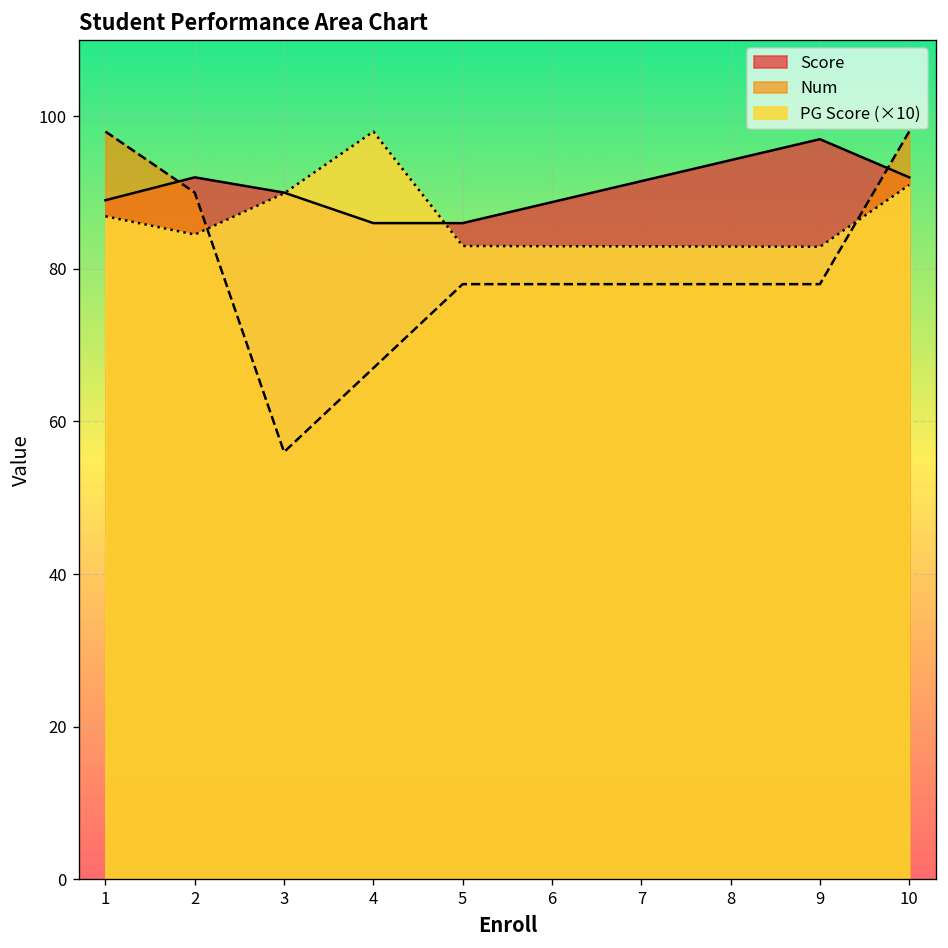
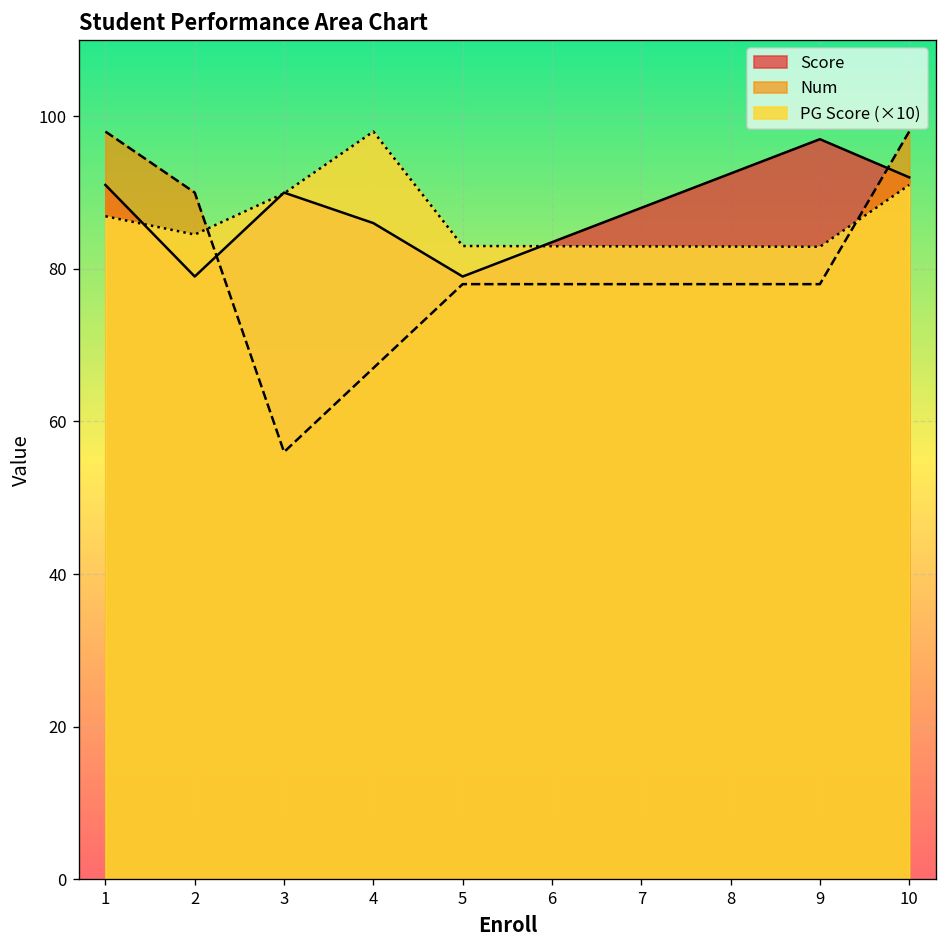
Score, 1: 89 -> 91
Score, 2: 92 -> 79
Score, 5: 86 -> 79
